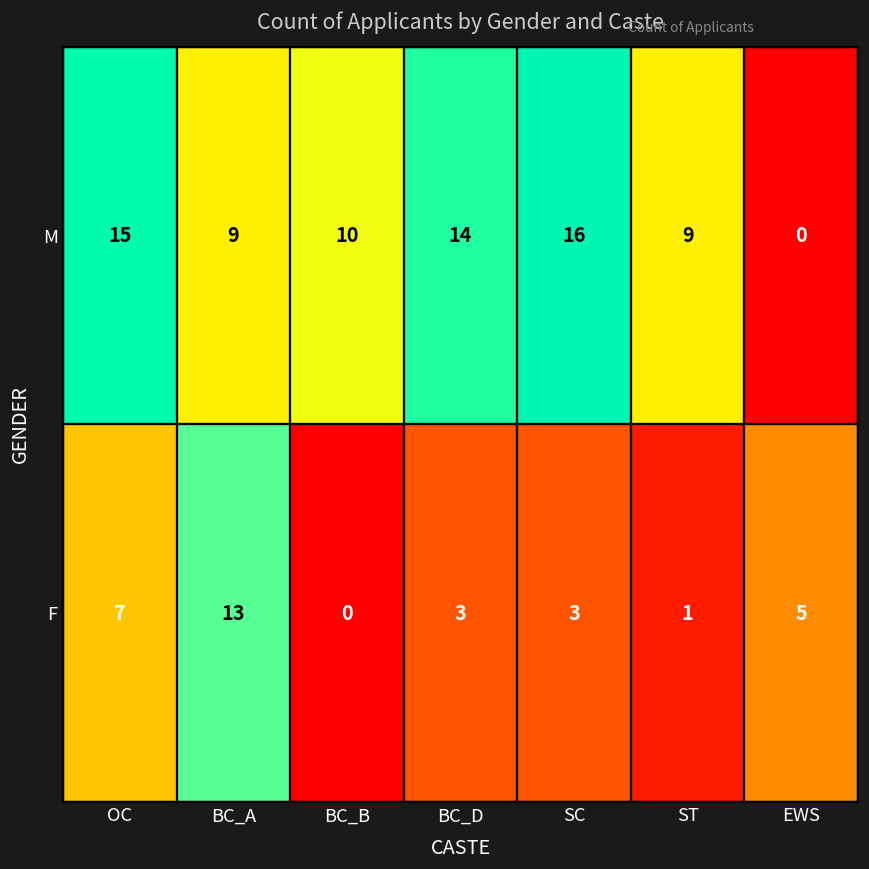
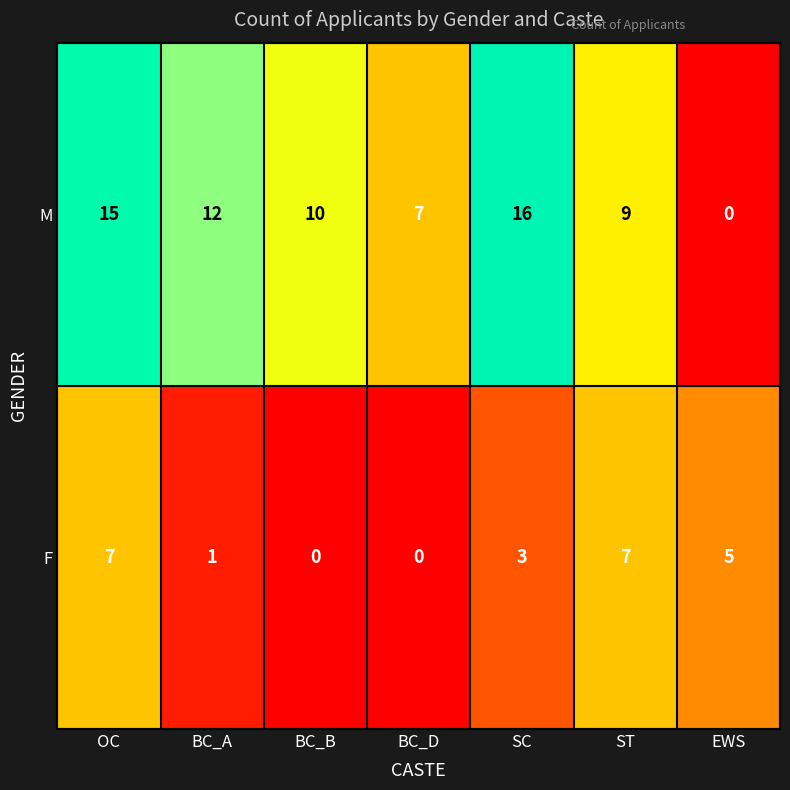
M, BC_A: 9 -> 12
M, BC_D: 14 -> 7
F, BC_A: 13 -> 1
F, BC_D: 3 -> 0
F, ST: 1 -> 7
